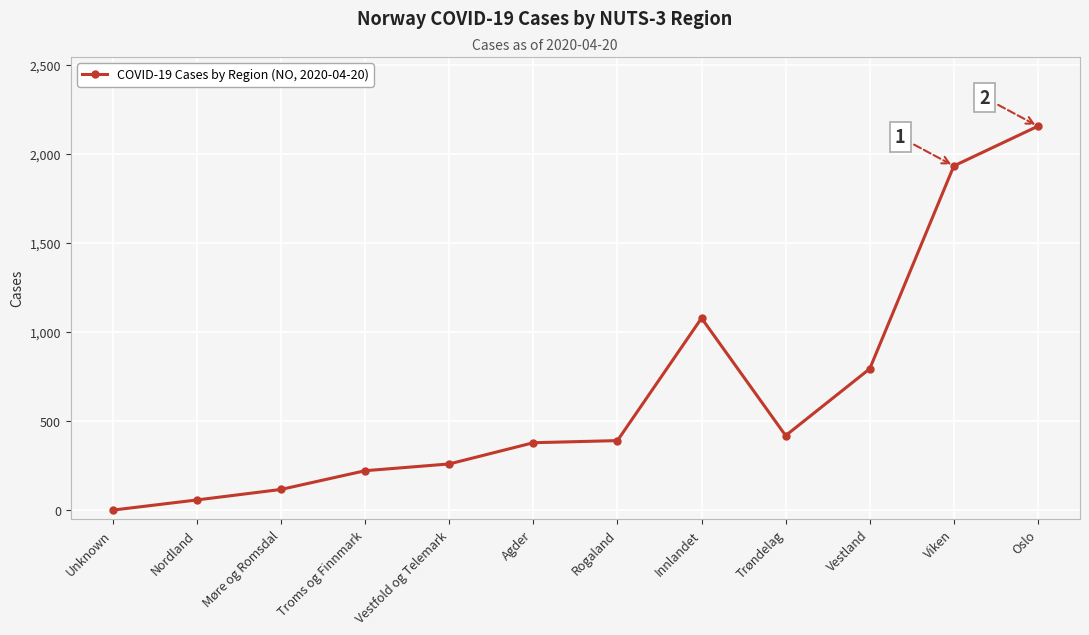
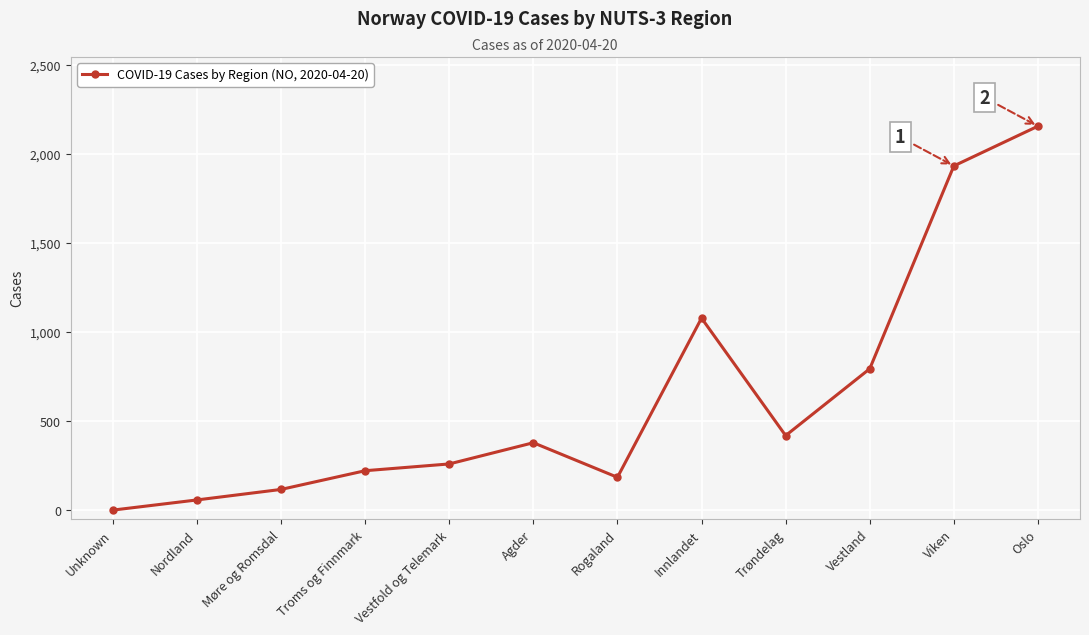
Rogaland: 390 -> 190
